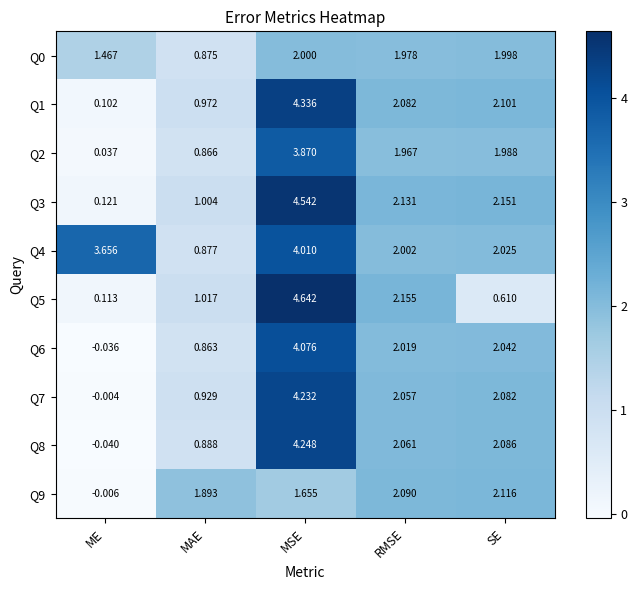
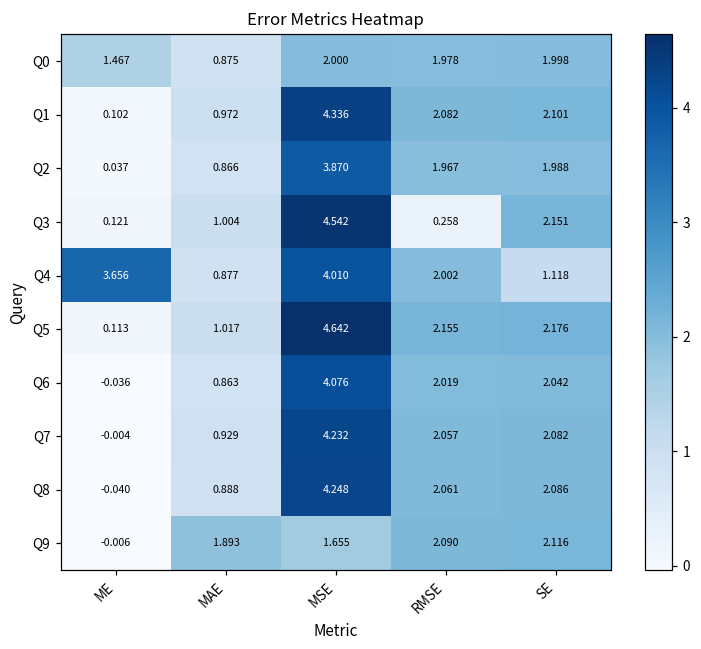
Q3, RMSE: 2.131 -> 0.258
Q4, SE: 2.025 -> 1.118
Q5, SE: 0.610 -> 2.176
